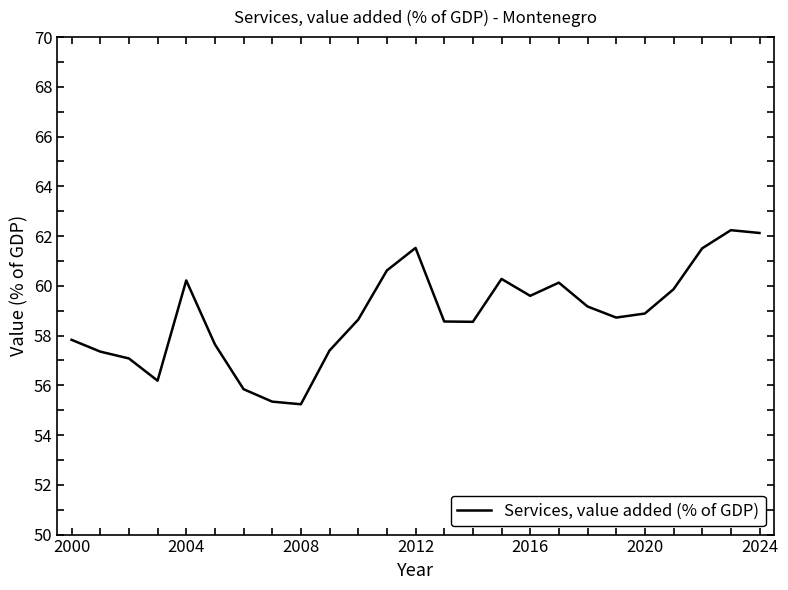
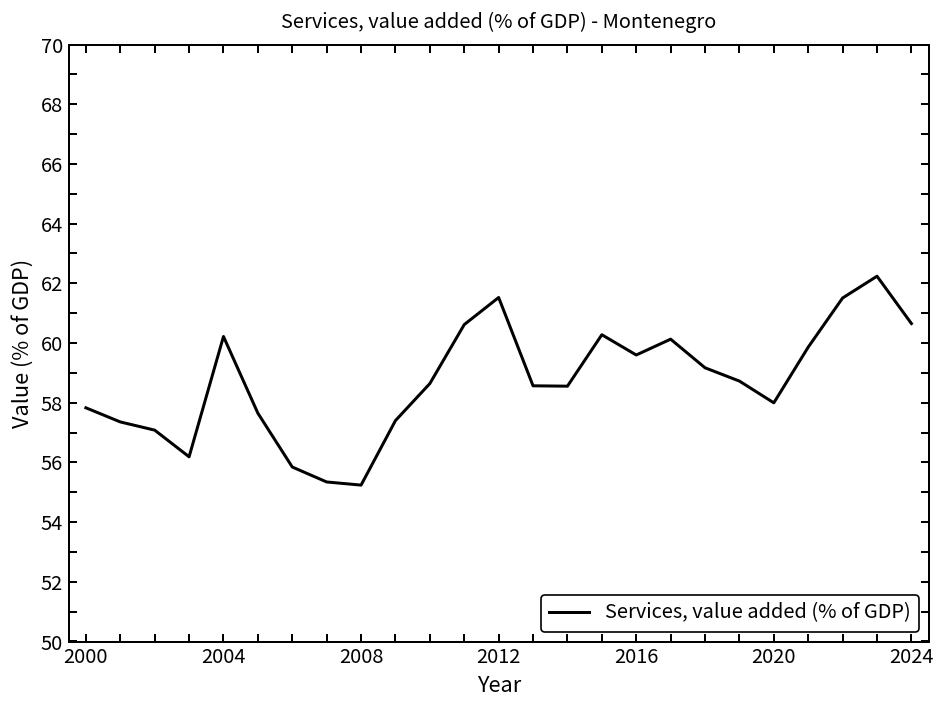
2020: 58.9 -> 58.0
2024: 62.1 -> 60.7
